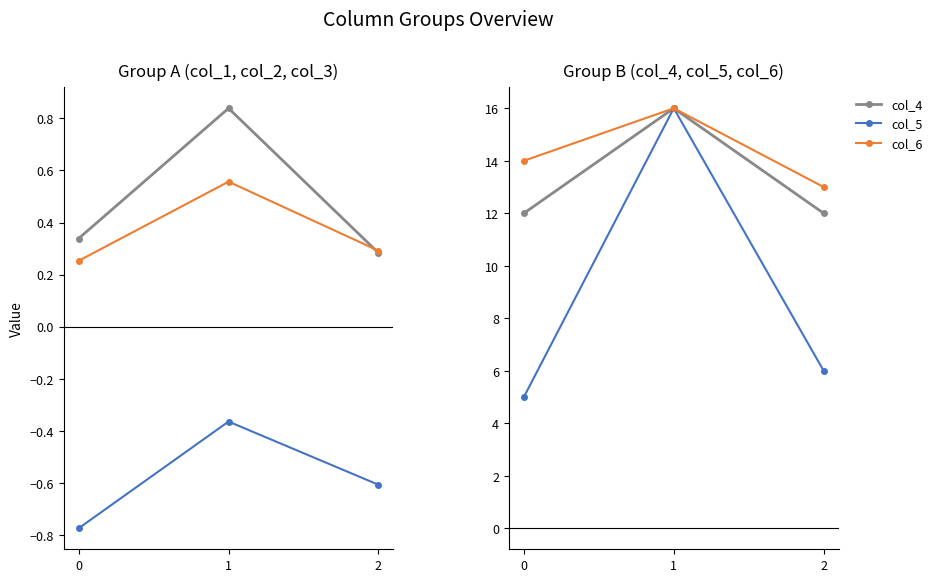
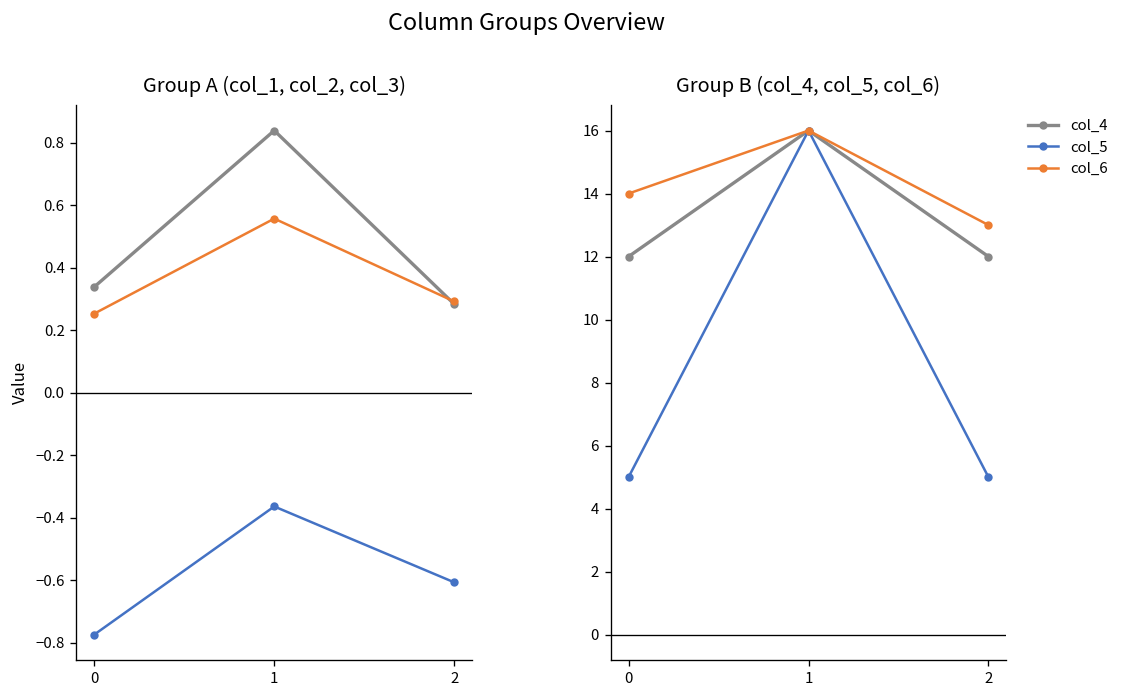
Group B (col_4, col_5, col_6), col_5, 2: 6 -> 5
